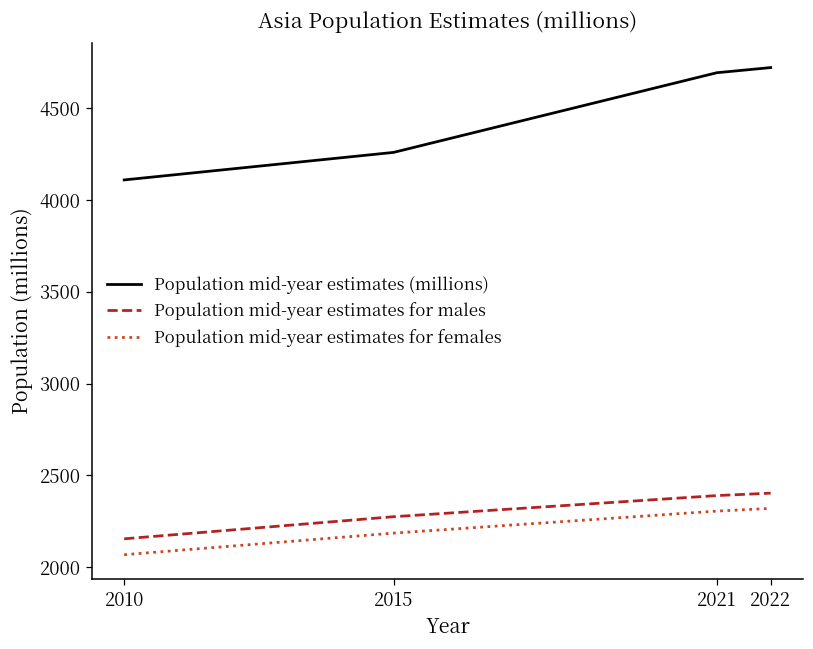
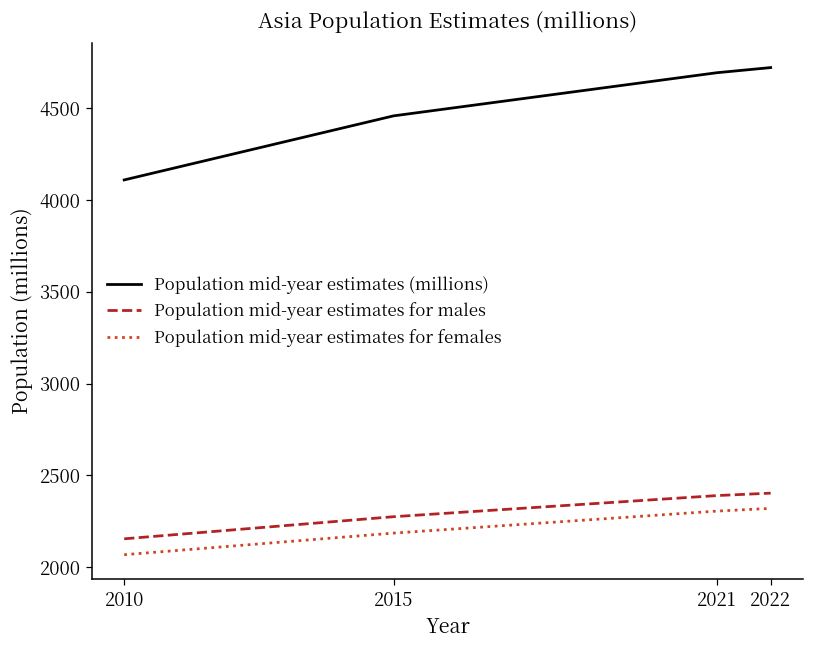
Population mid-year estimates (millions), 2015: 4260 -> 4460
